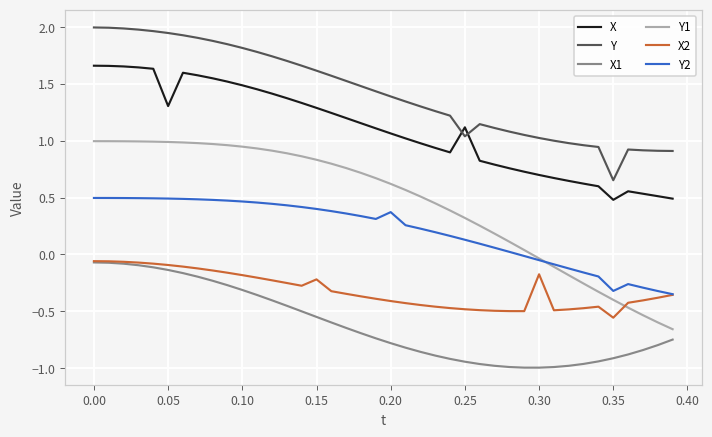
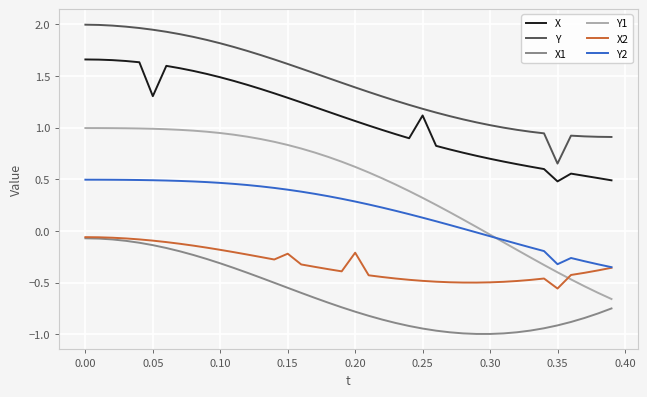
X2, 0.20: -0.41 -> -0.21
Y2, 0.20: 0.37 -> 0.28
Y, 0.25: 1.04 -> 1.18
X2, 0.30: -0.18 -> -0.50
